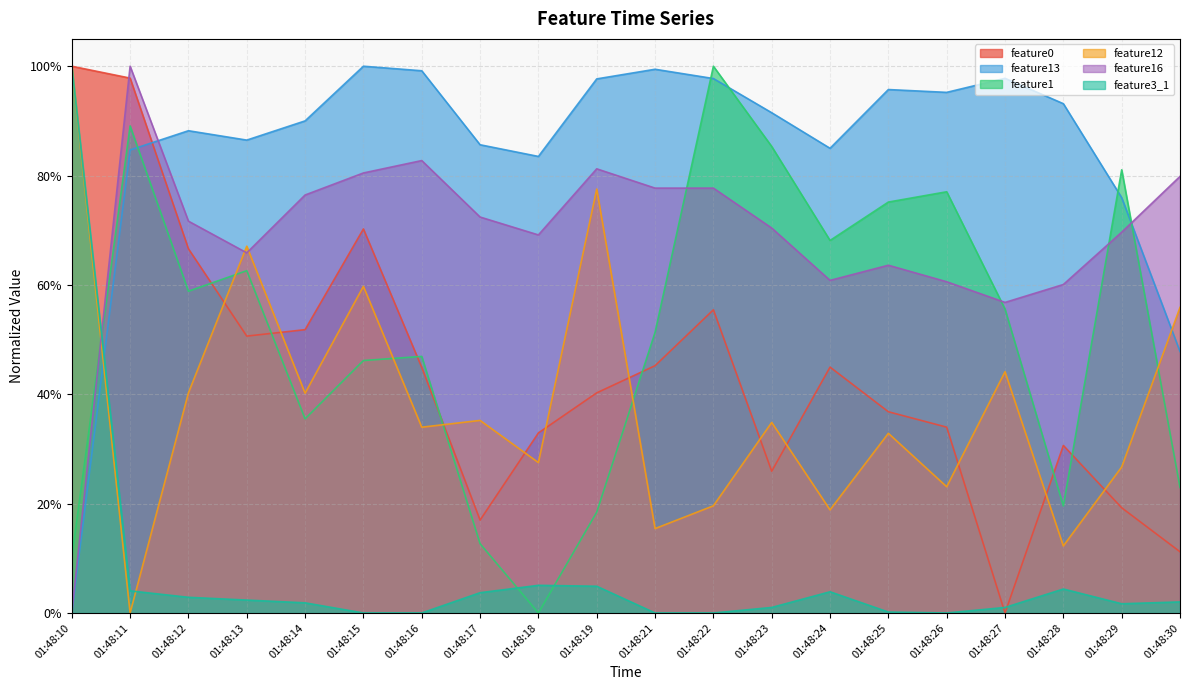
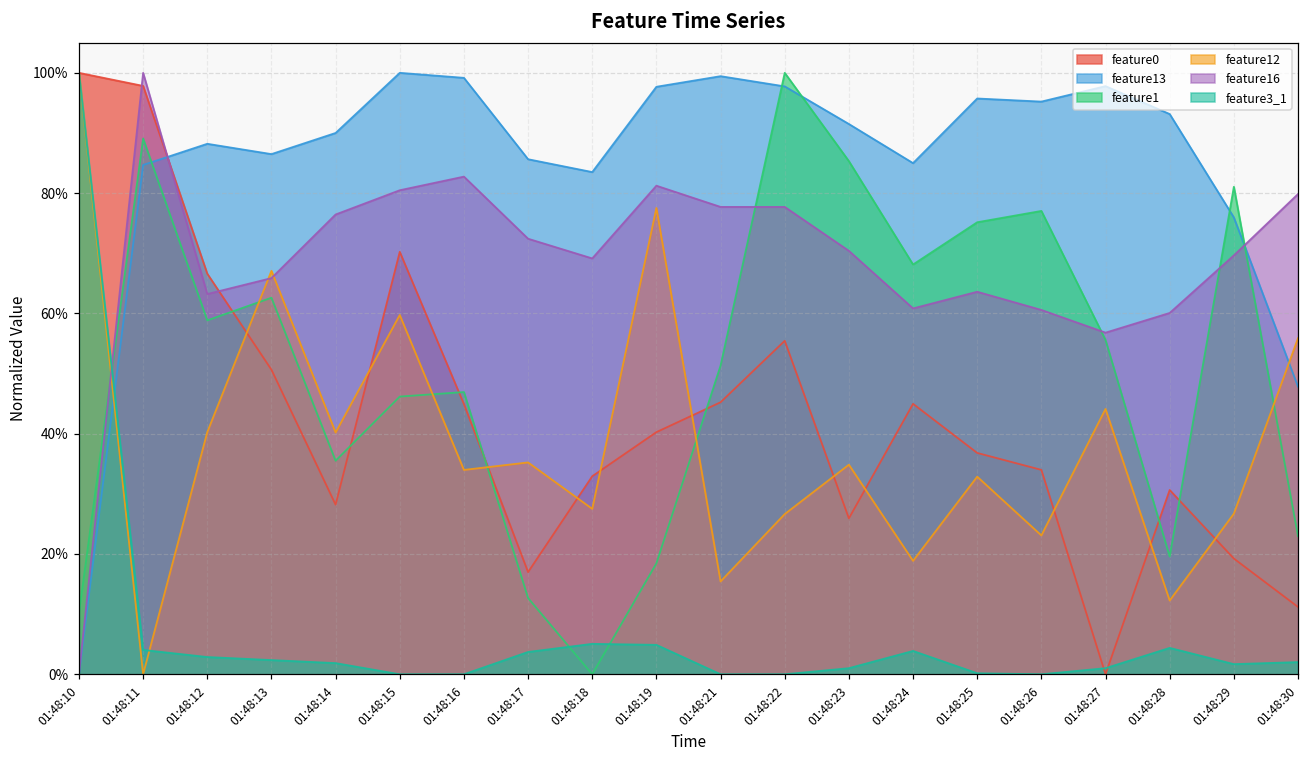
feature16, 01:48:12: 72% -> 63%
feature0, 01:48:14: 52% -> 28%
feature12, 01:48:22: 20% -> 27%
